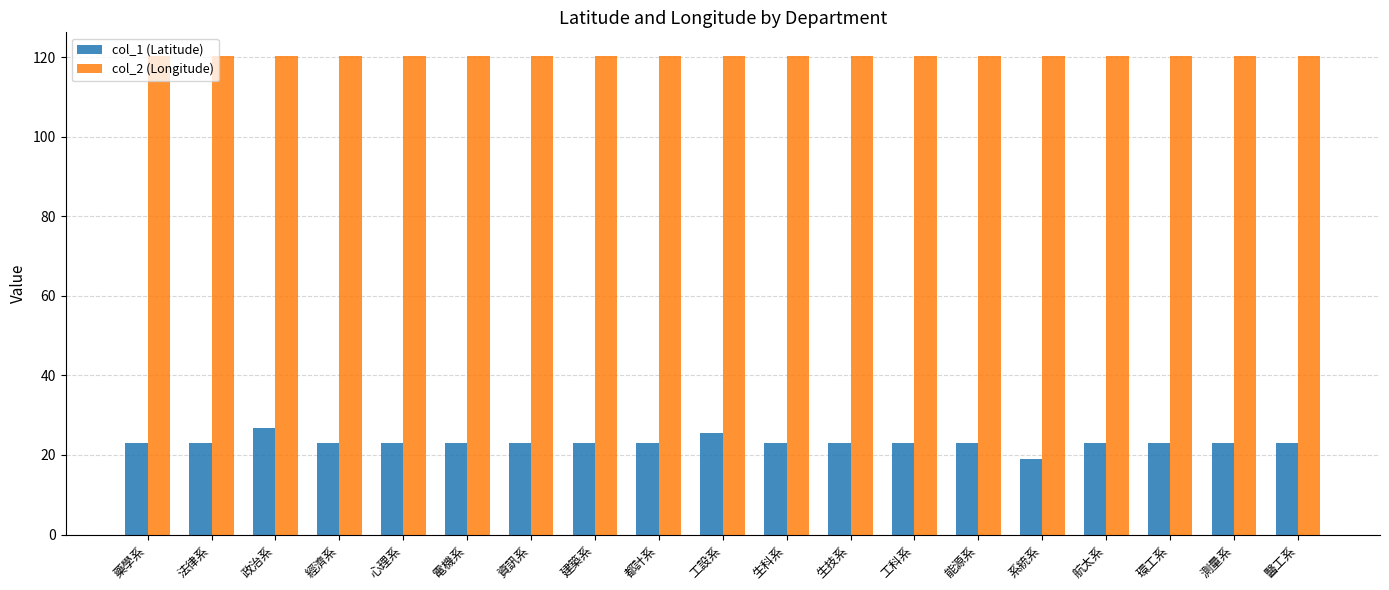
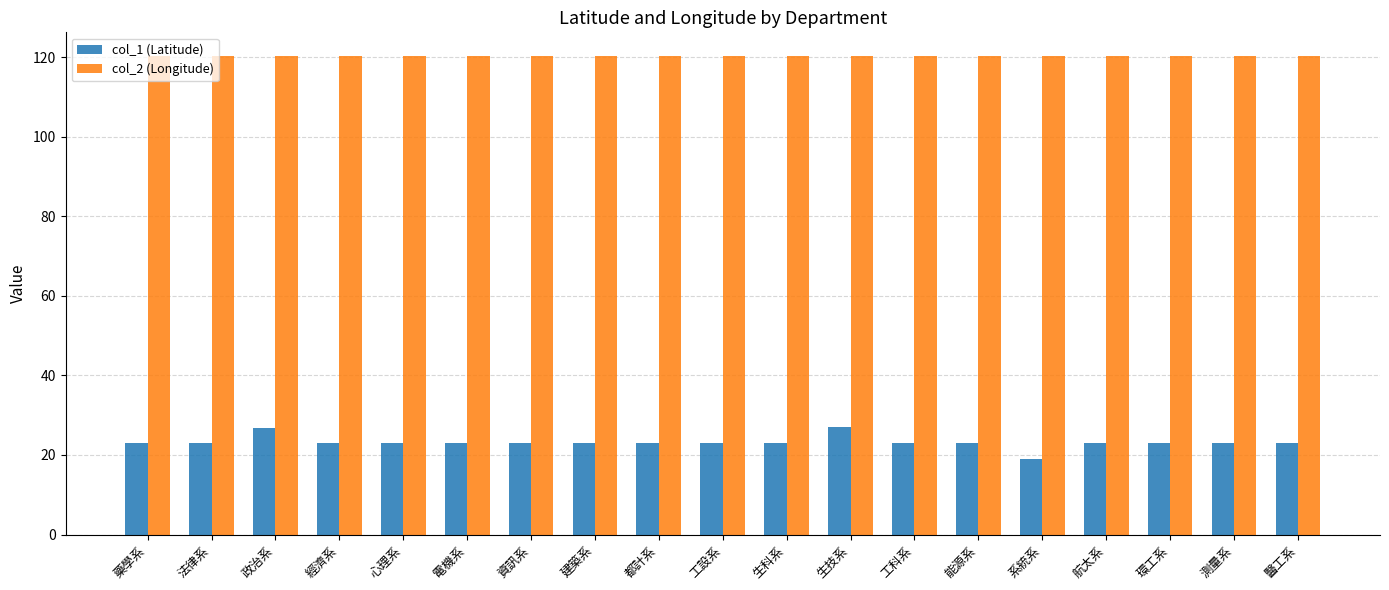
col_1 (Latitude), 工設系: 26 -> 23
col_1 (Latitude), 生技系: 23 -> 27
